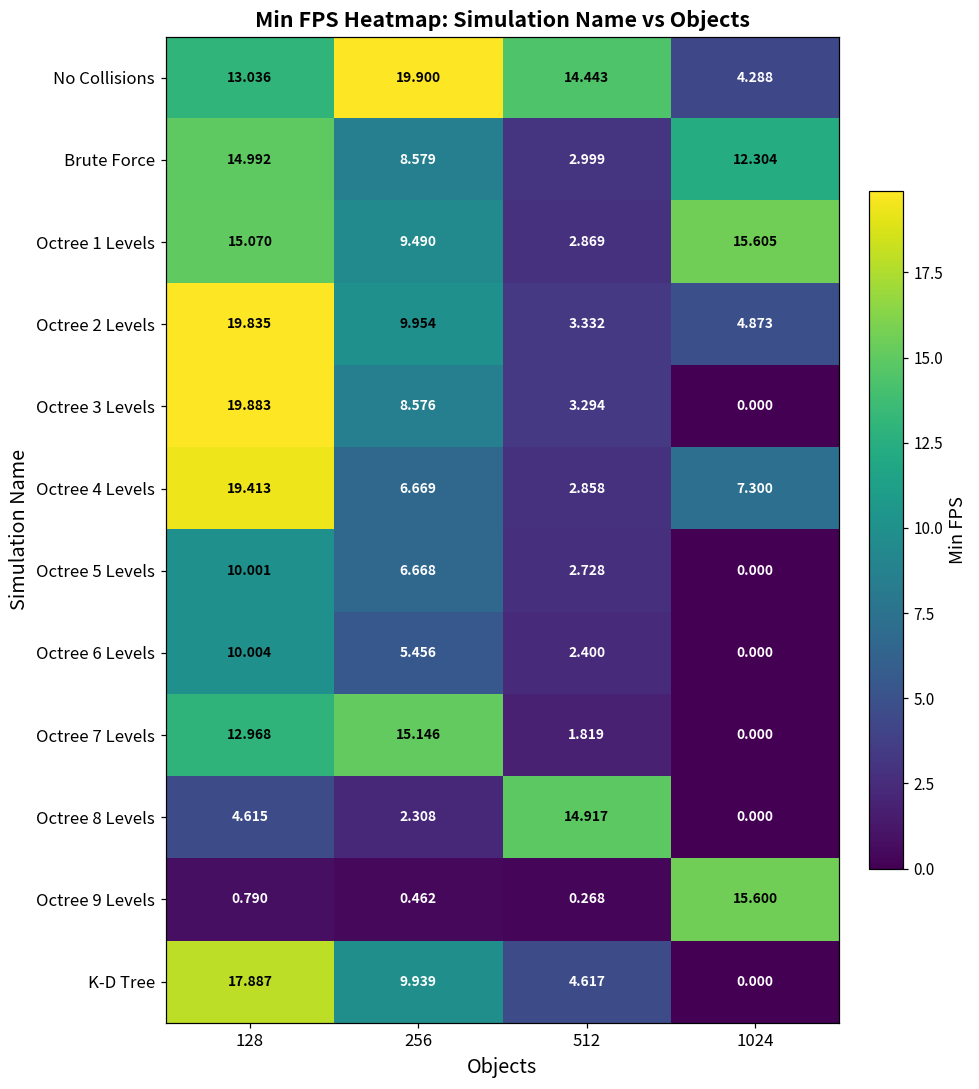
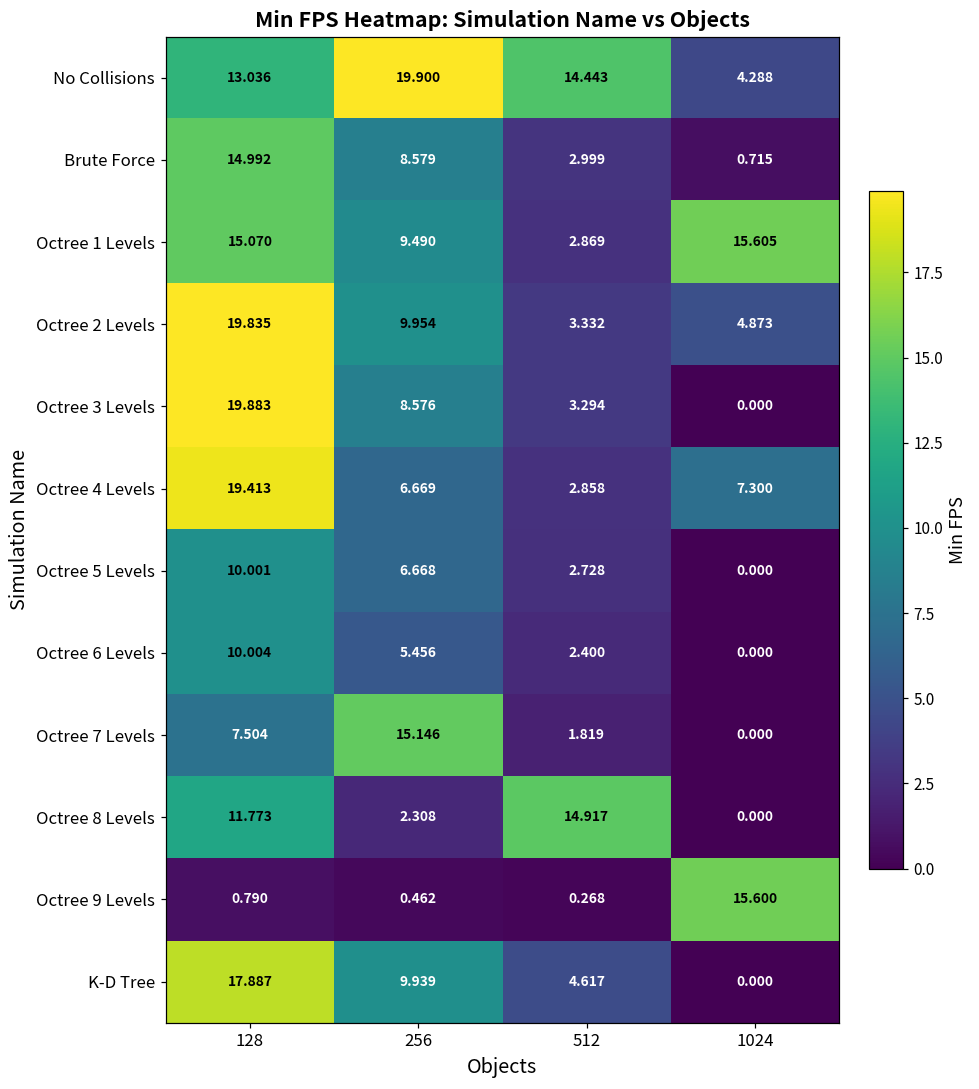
Brute Force, 1024: 12.304 -> 0.715
Octree 7 Levels, 128: 12.968 -> 7.504
Octree 8 Levels, 128: 4.615 -> 11.773
